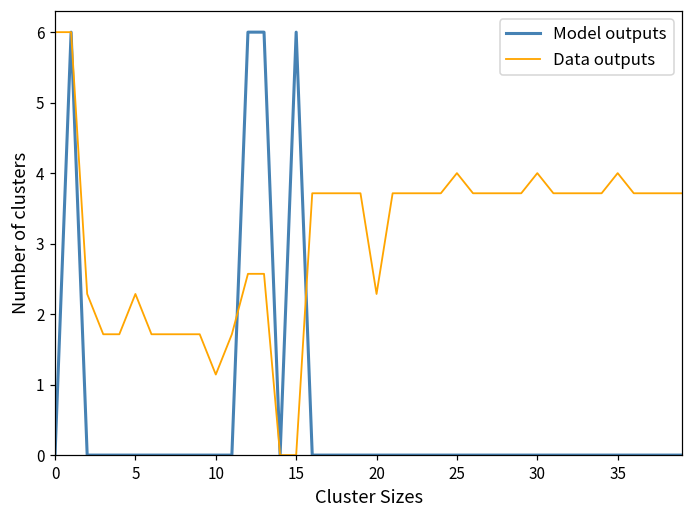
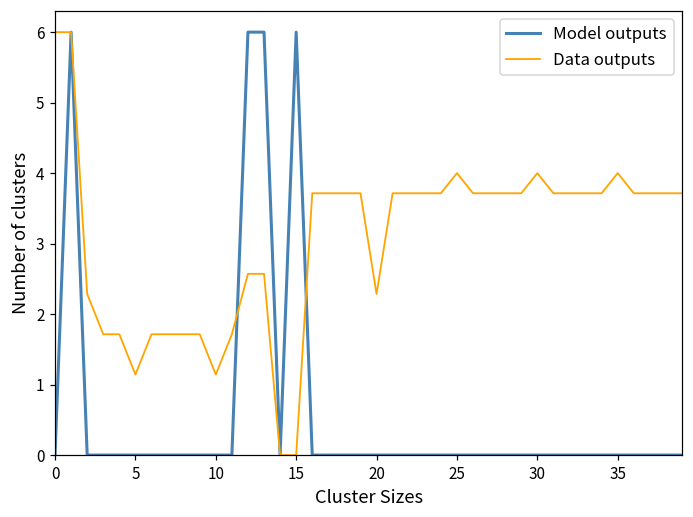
Data outputs, 5: 2.3 -> 1.1
